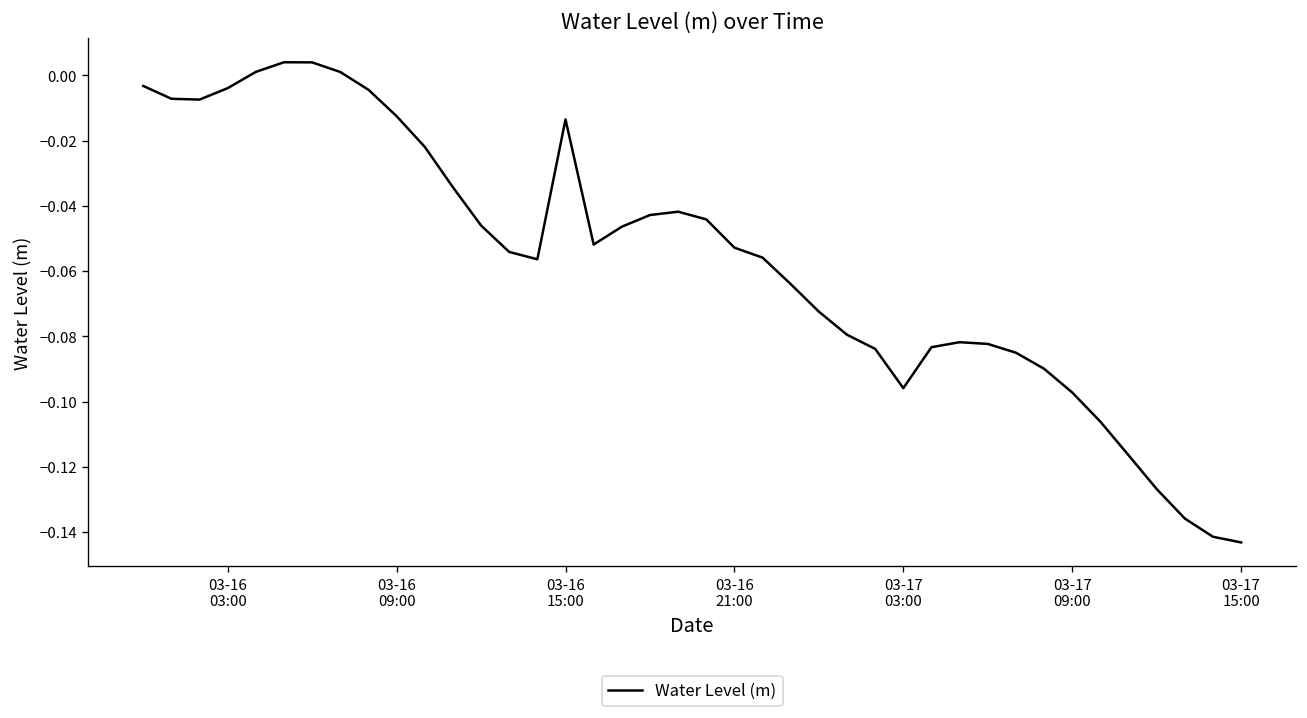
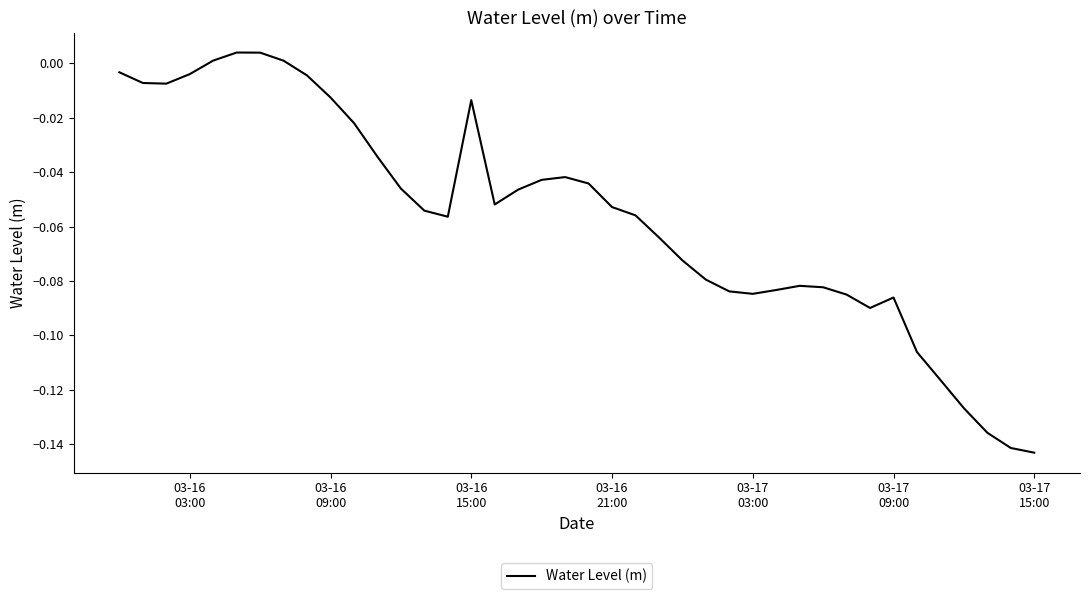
03-17 03:00: -0.096 -> -0.085
03-17 09:00: -0.097 -> -0.086
